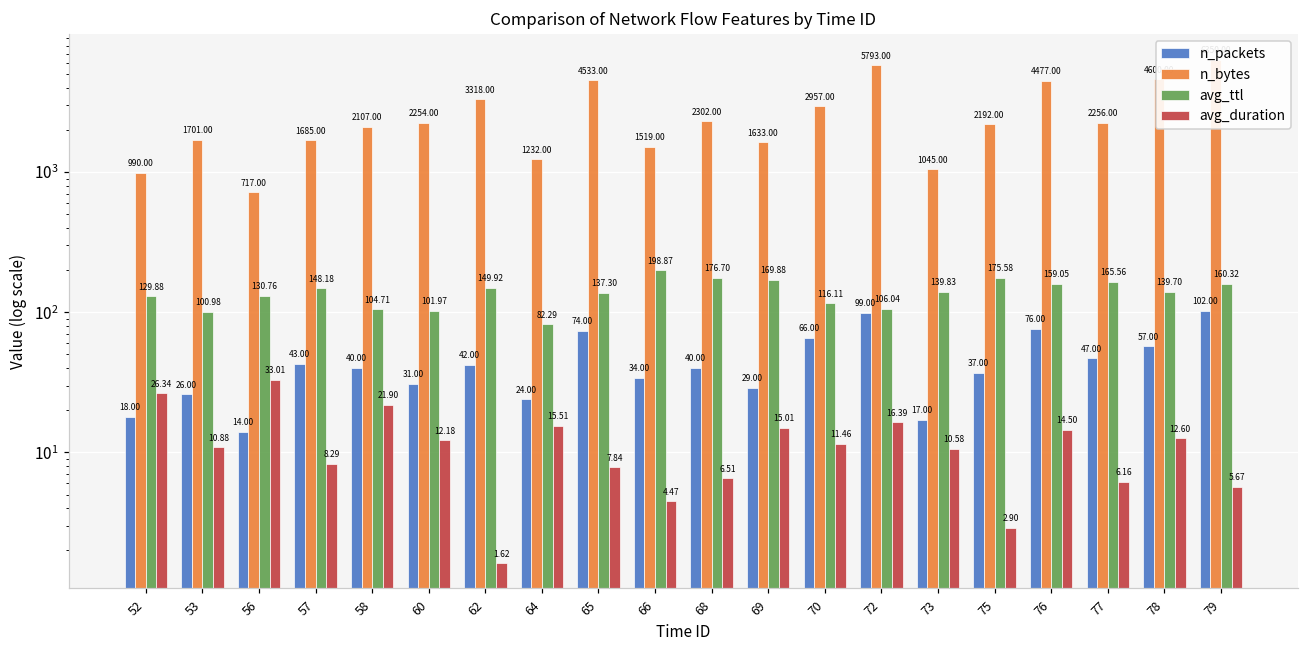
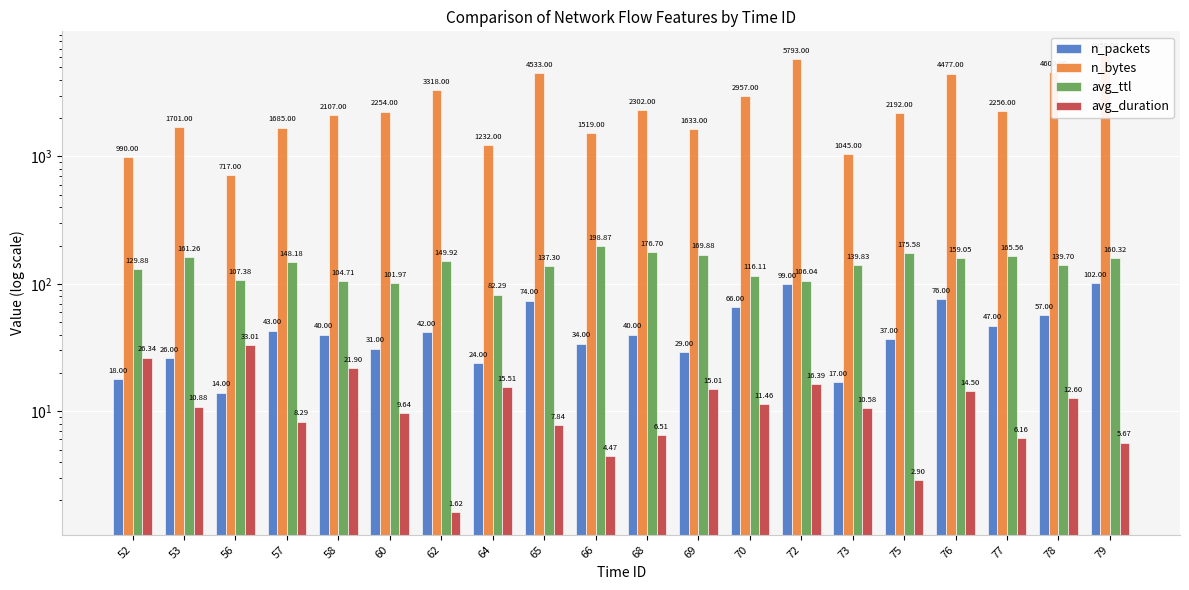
avg_ttl, 53: 100.98 -> 161.26
avg_ttl, 56: 130.76 -> 107.38
avg_duration, 60: 12.18 -> 9.64
